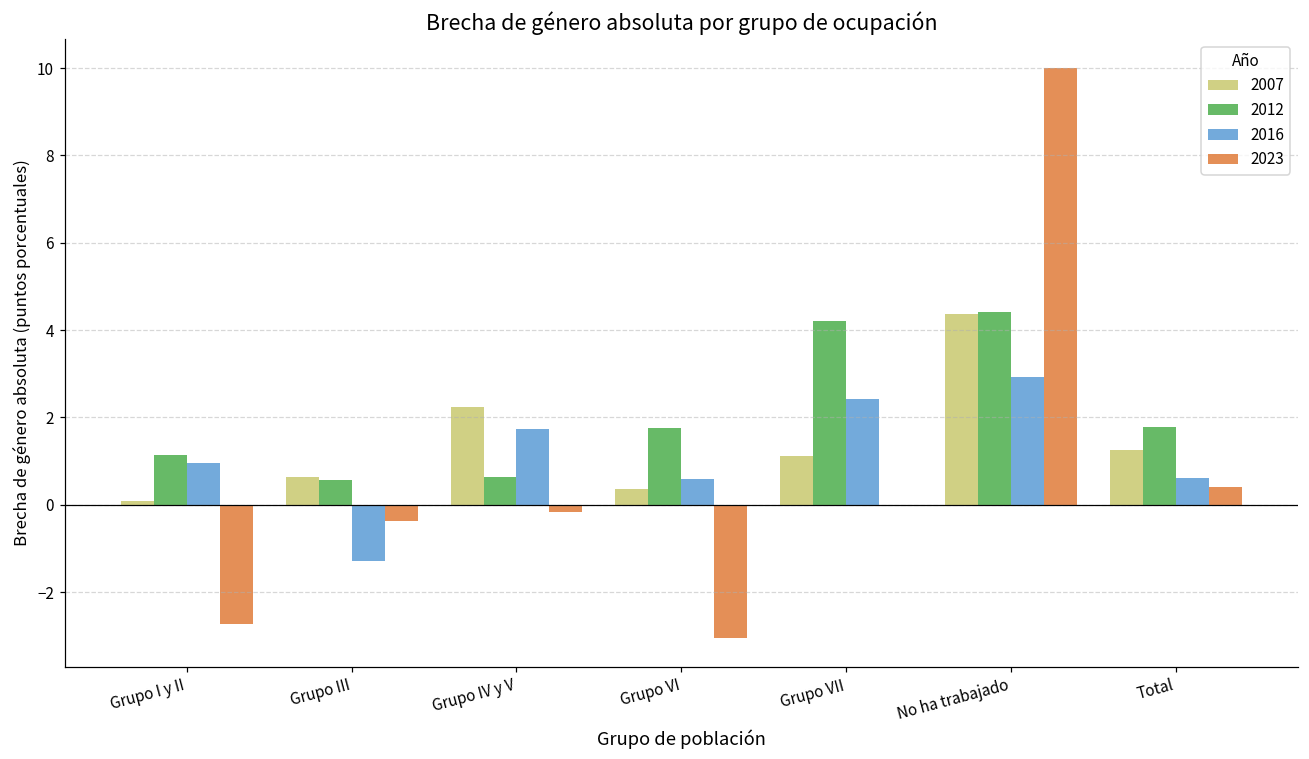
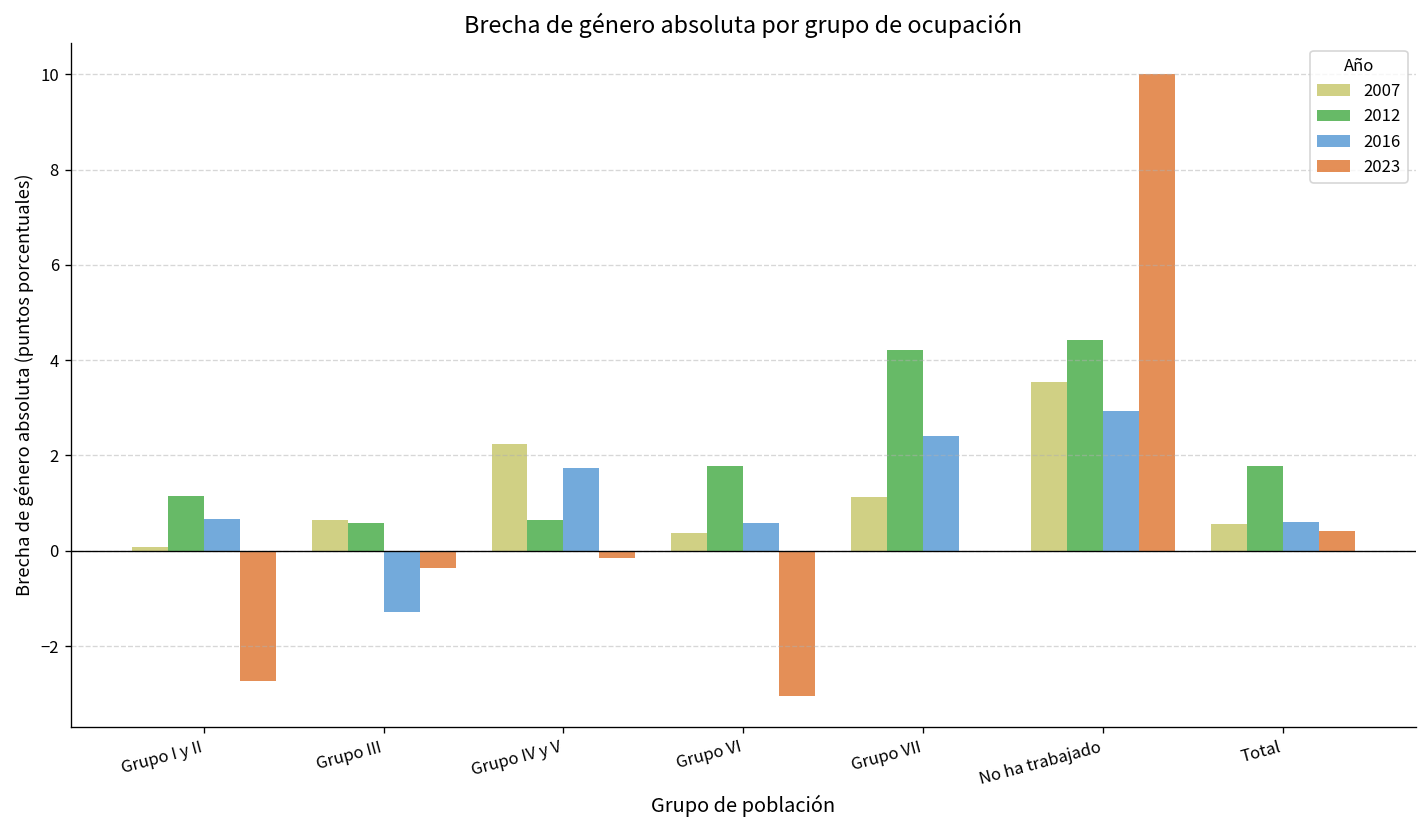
2016, Grupo I y II: 1.0 -> 0.7
2007, No ha trabajado: 4.4 -> 3.5
2007, Total: 1.3 -> 0.6
